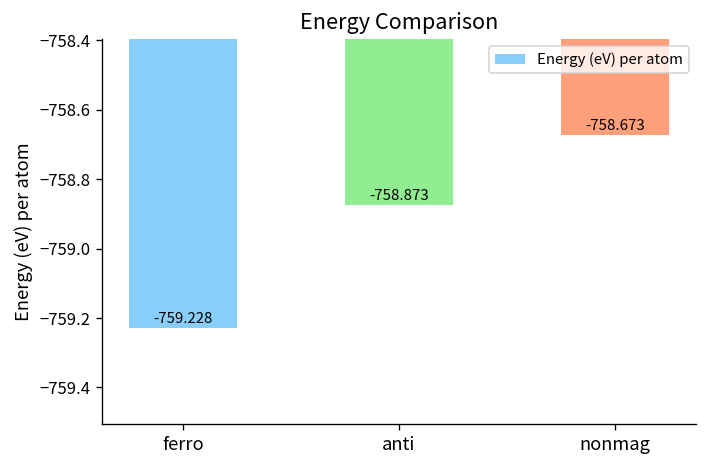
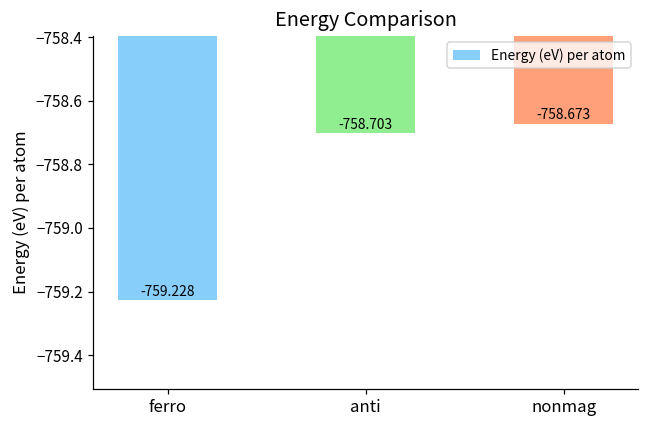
anti: -758.873 -> -758.703
